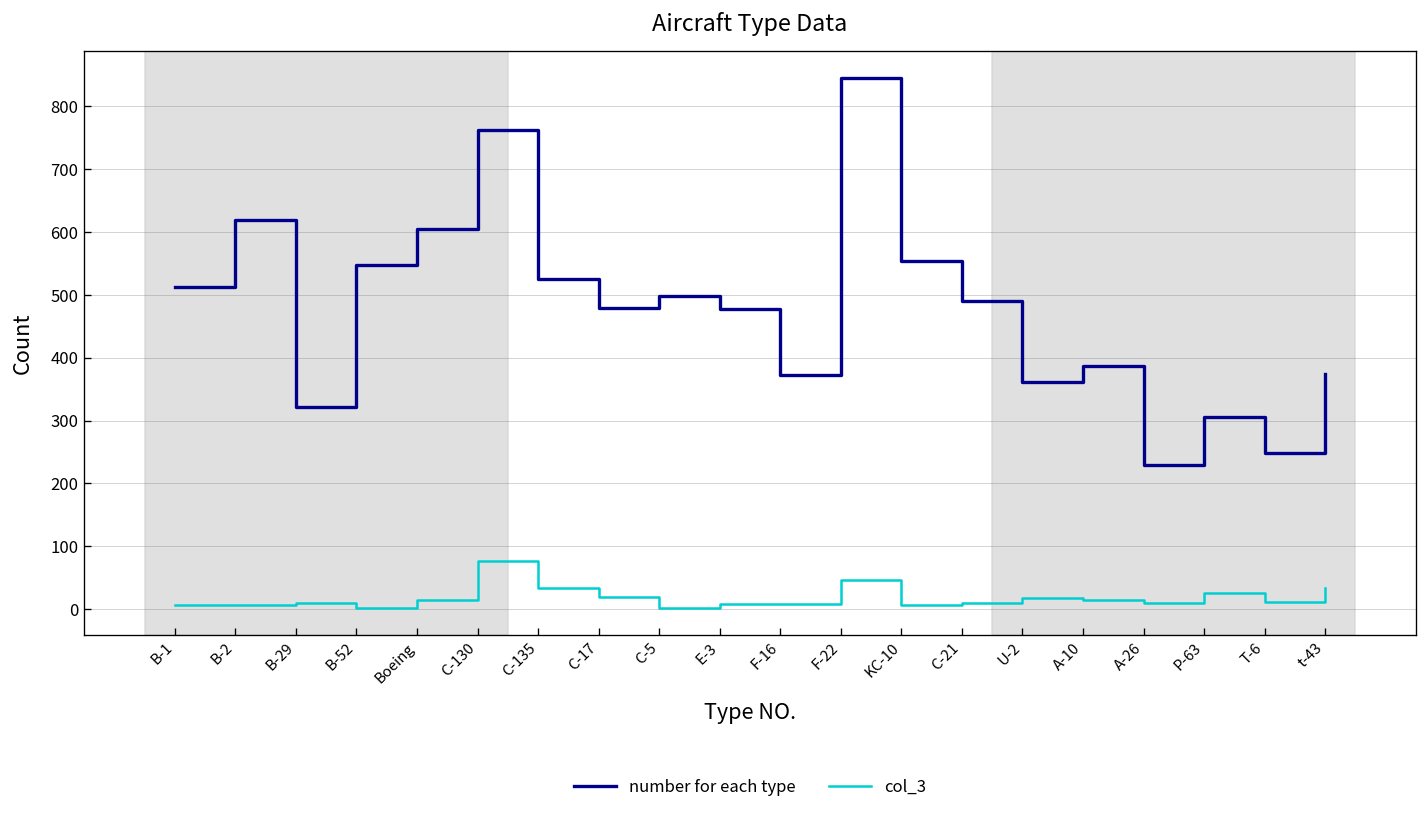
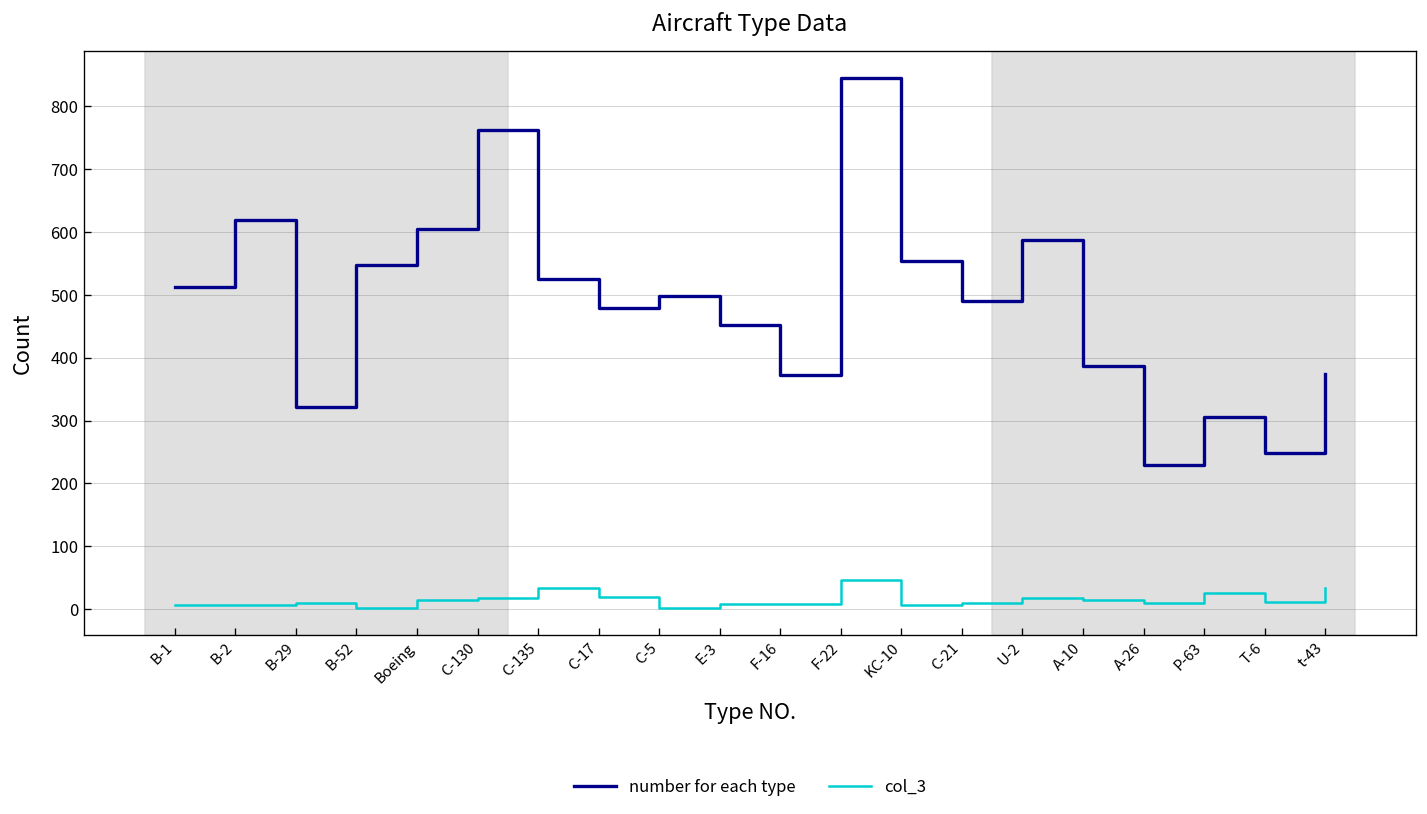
col_3, C-130: 80 -> 20
number for each type, E-3: 480 -> 450
number for each type, U-2: 360 -> 590
